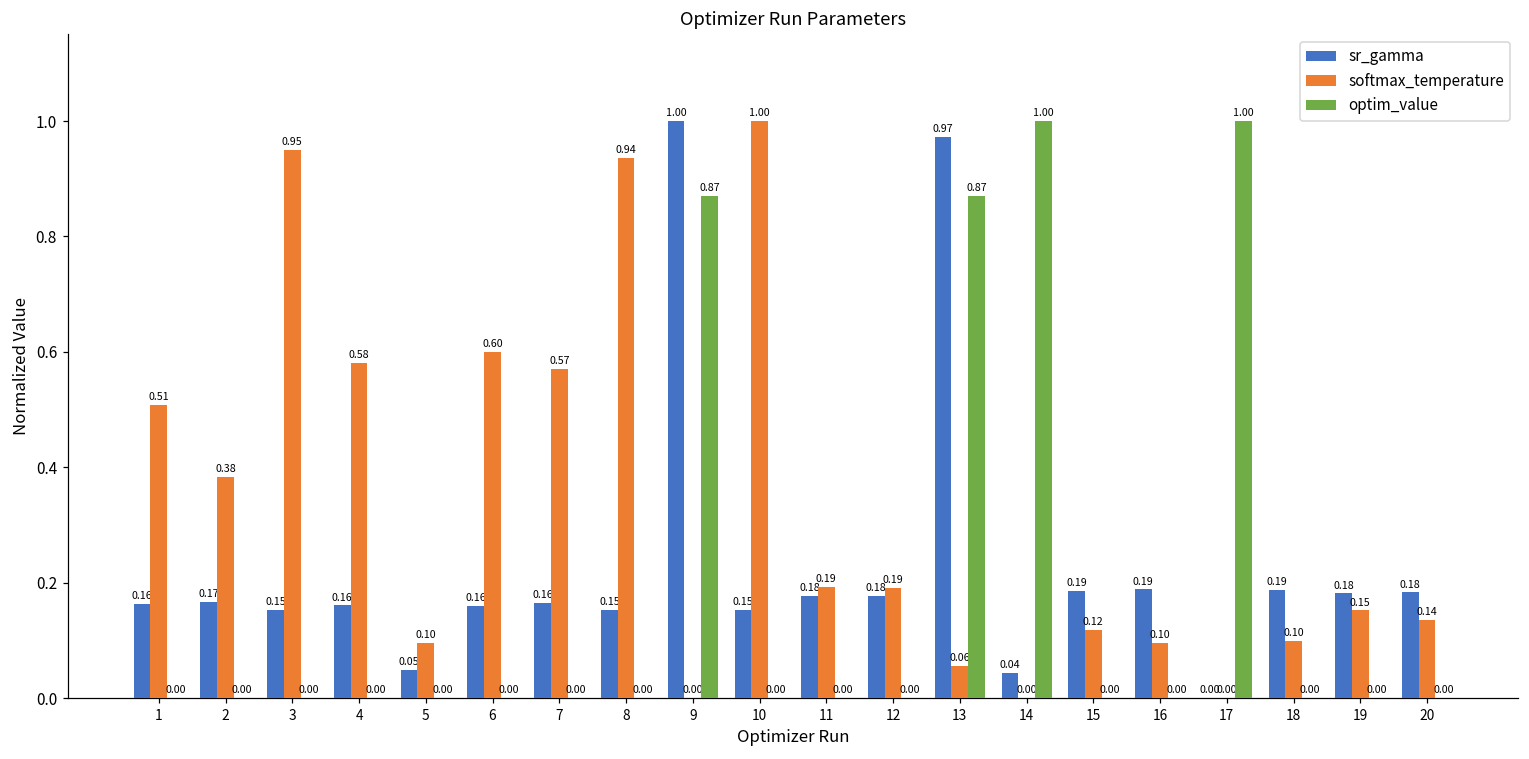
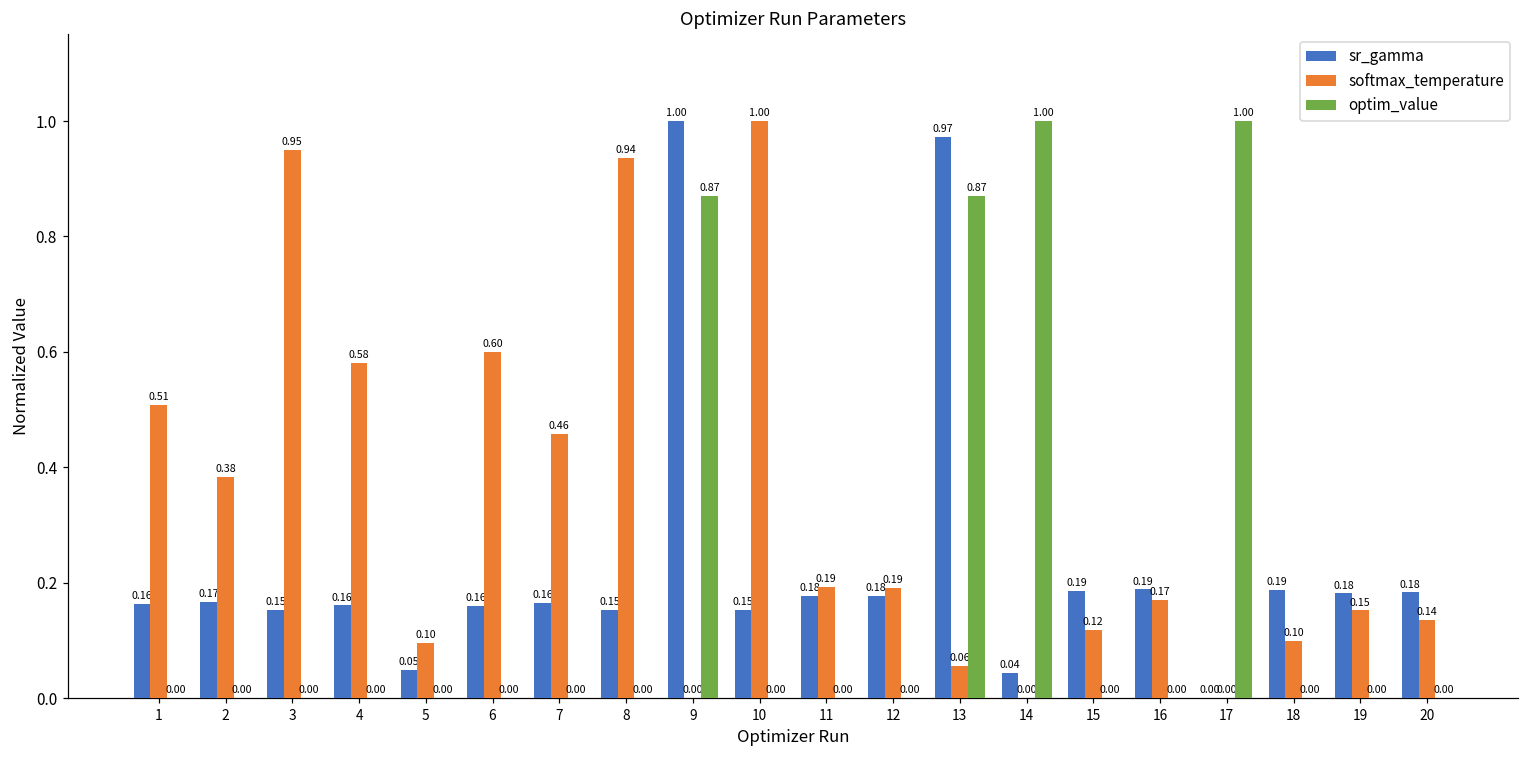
softmax_temperature, 7: 0.57 -> 0.46
softmax_temperature, 16: 0.10 -> 0.17
